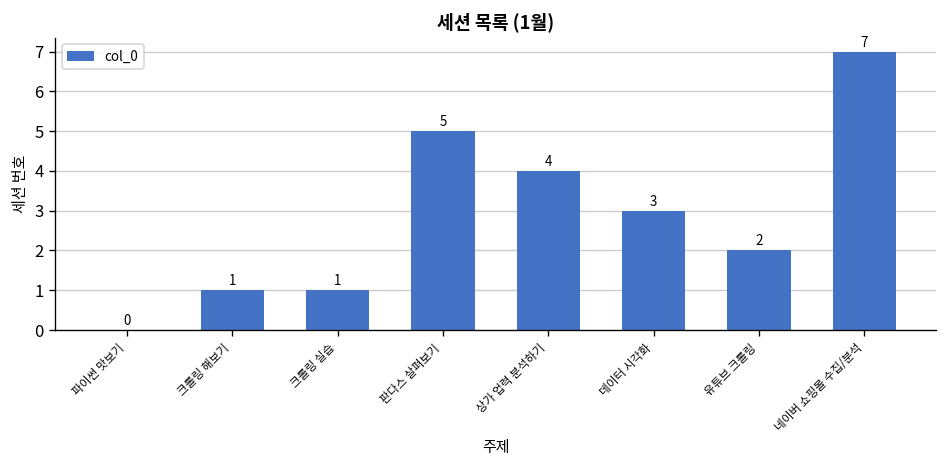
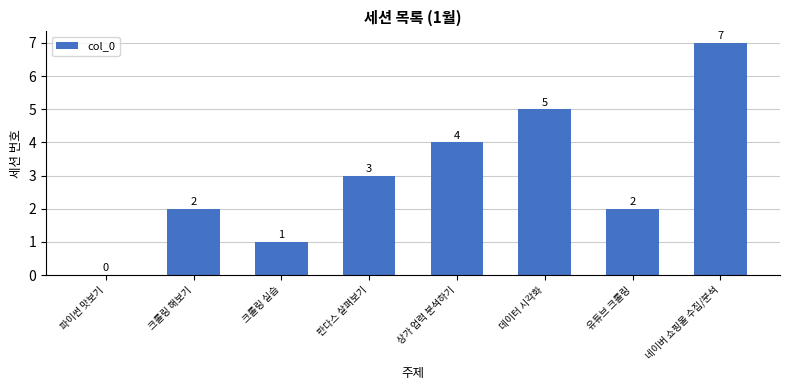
크롤링 해보기: 1 -> 2
판다스 살펴보기: 5 -> 3
데이터 시각화: 3 -> 5
